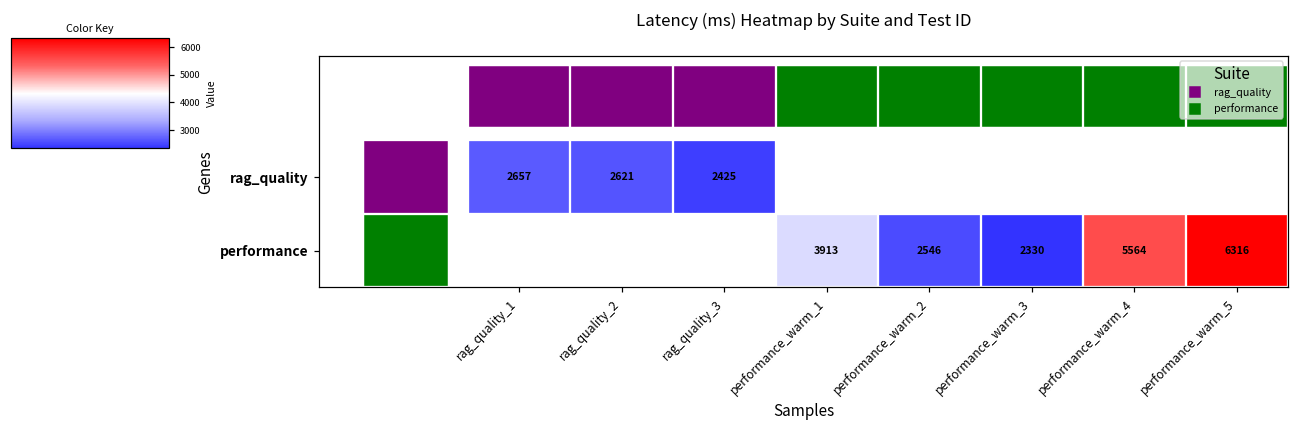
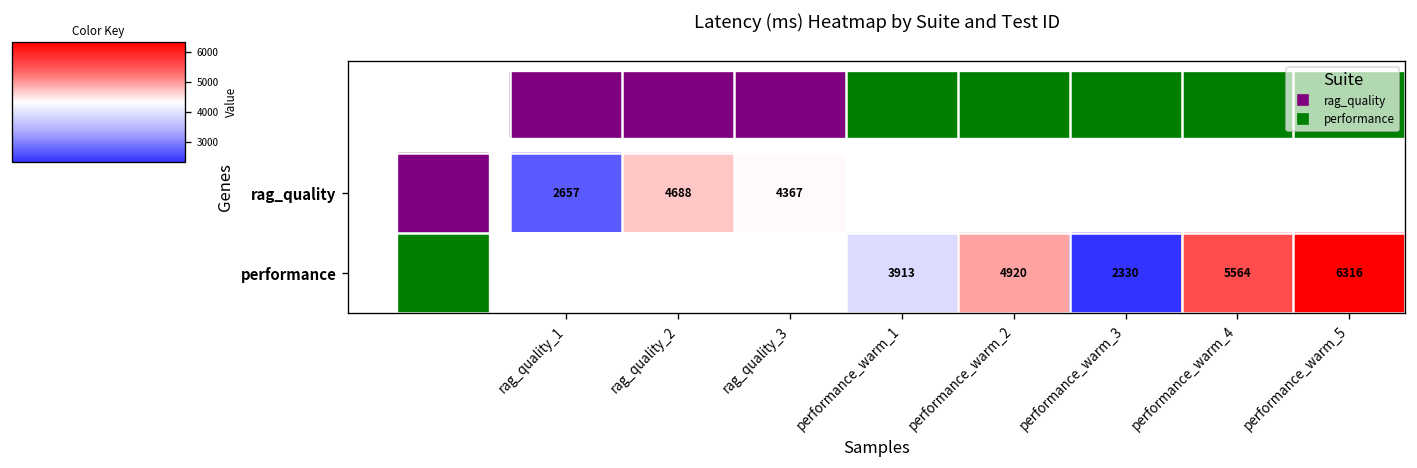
rag_quality, rag_quality_2: 2621 -> 4688
rag_quality, rag_quality_3: 2425 -> 4367
performance, performance_warm_2: 2546 -> 4920
